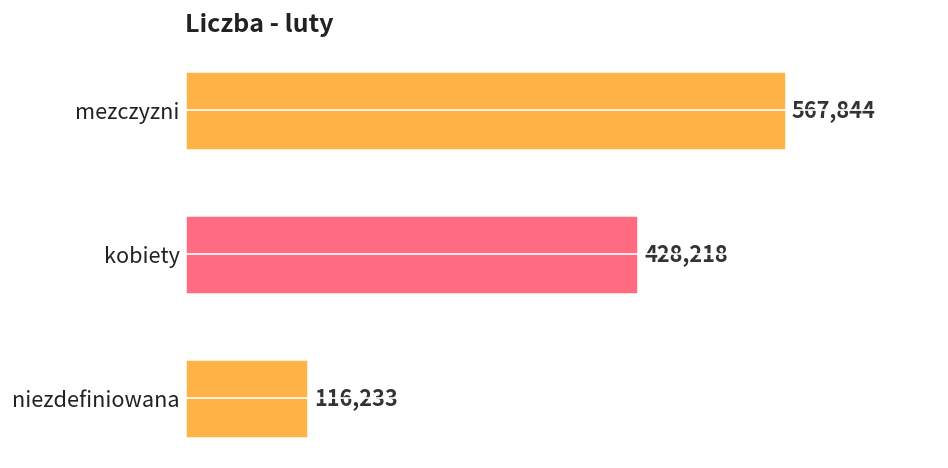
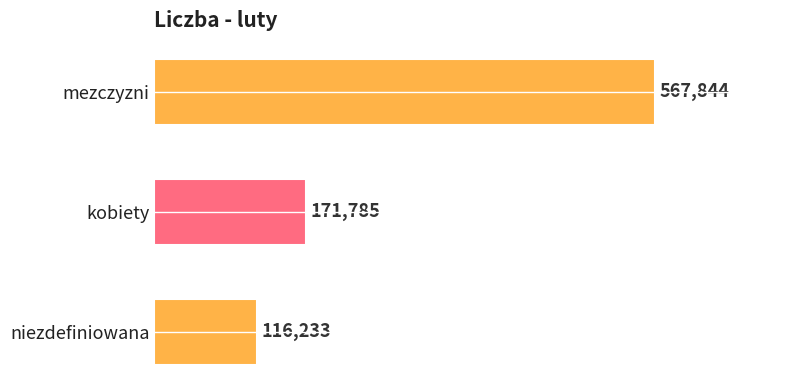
kobiety: 428,218 -> 171,785
